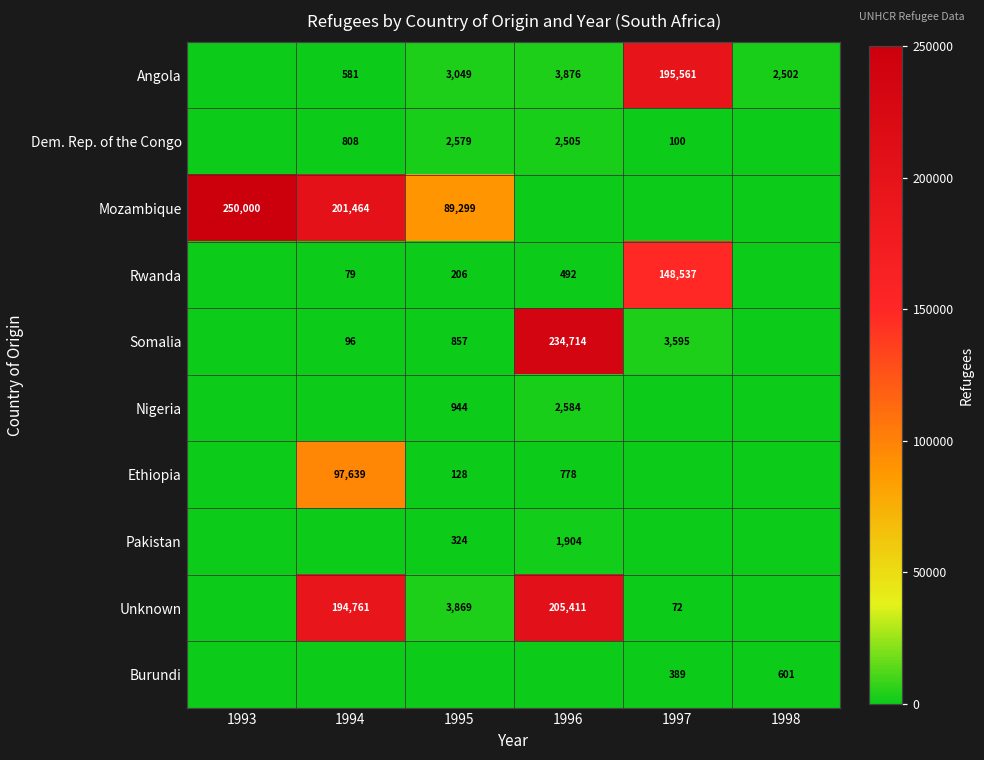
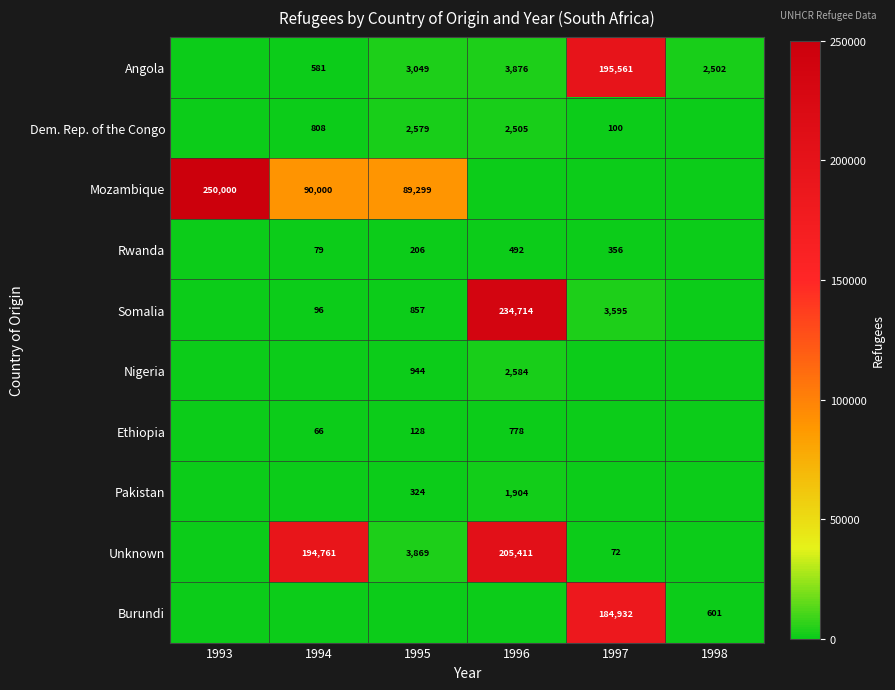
Mozambique, 1994: 201,464 -> 90,000
Rwanda, 1997: 148,537 -> 356
Ethiopia, 1994: 97,639 -> 66
Burundi, 1997: 389 -> 184,932
